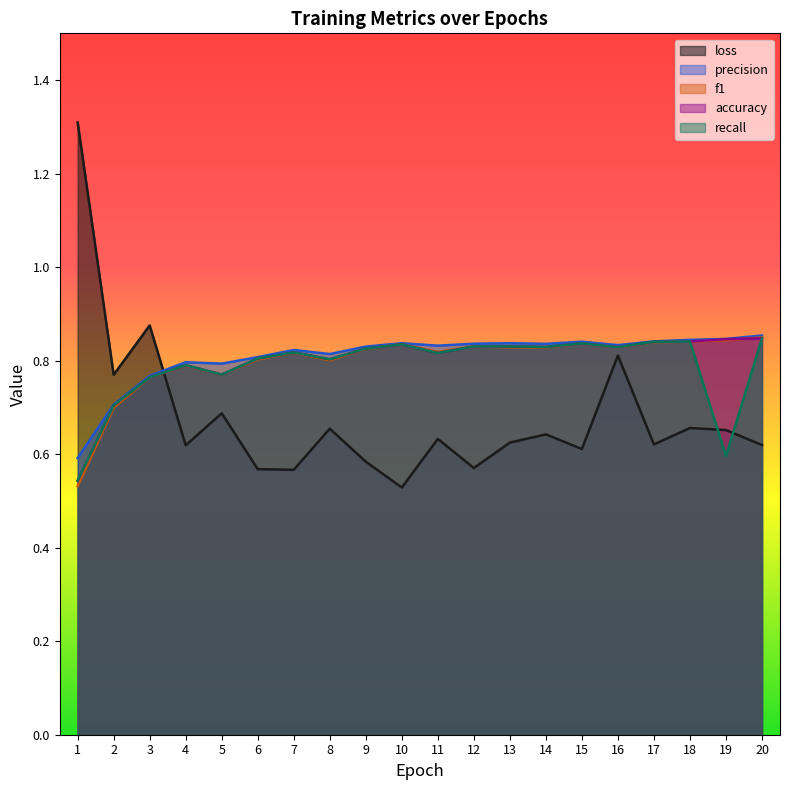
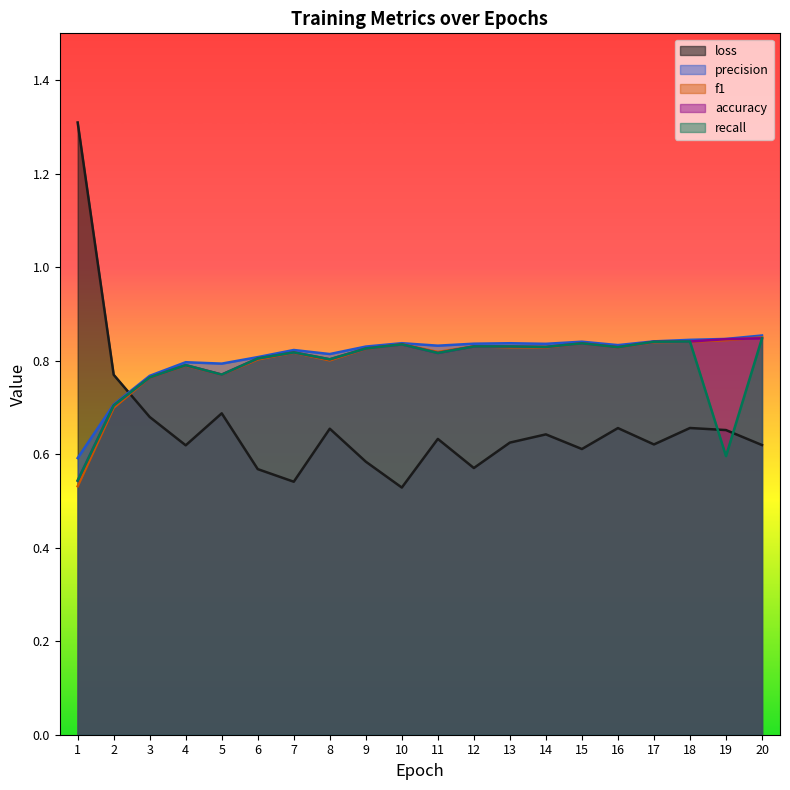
loss, 3: 0.88 -> 0.68
loss, 7: 0.57 -> 0.54
loss, 16: 0.81 -> 0.66
